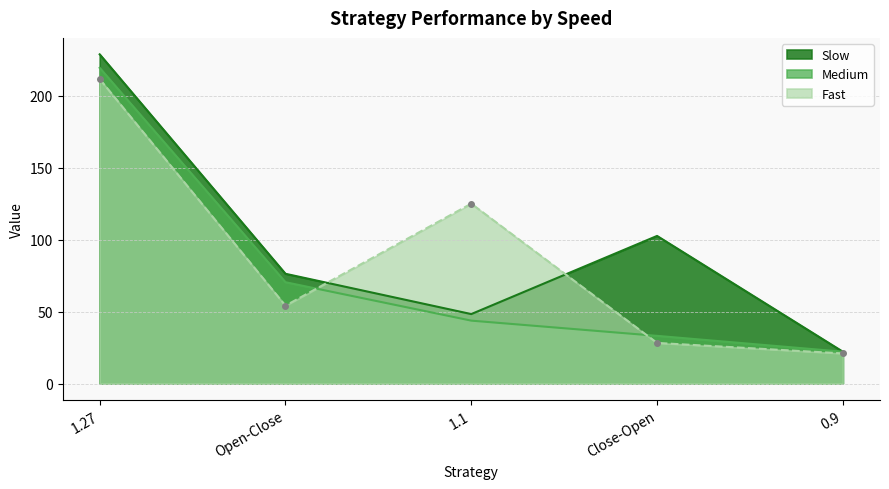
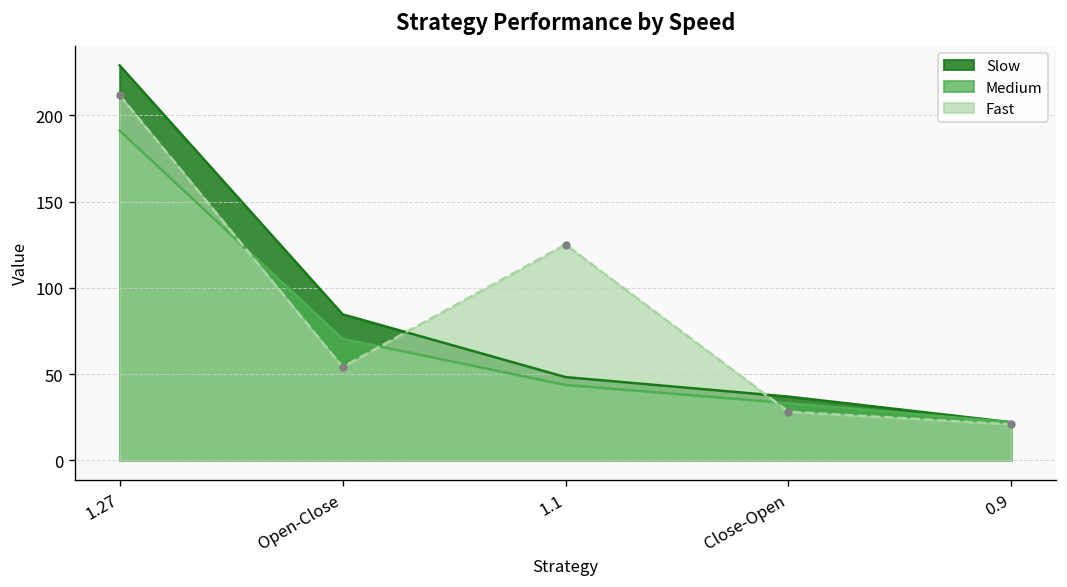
Medium, 1.27: 220 -> 191
Slow, Open-Close: 76 -> 85
Slow, Close-Open: 103 -> 37
